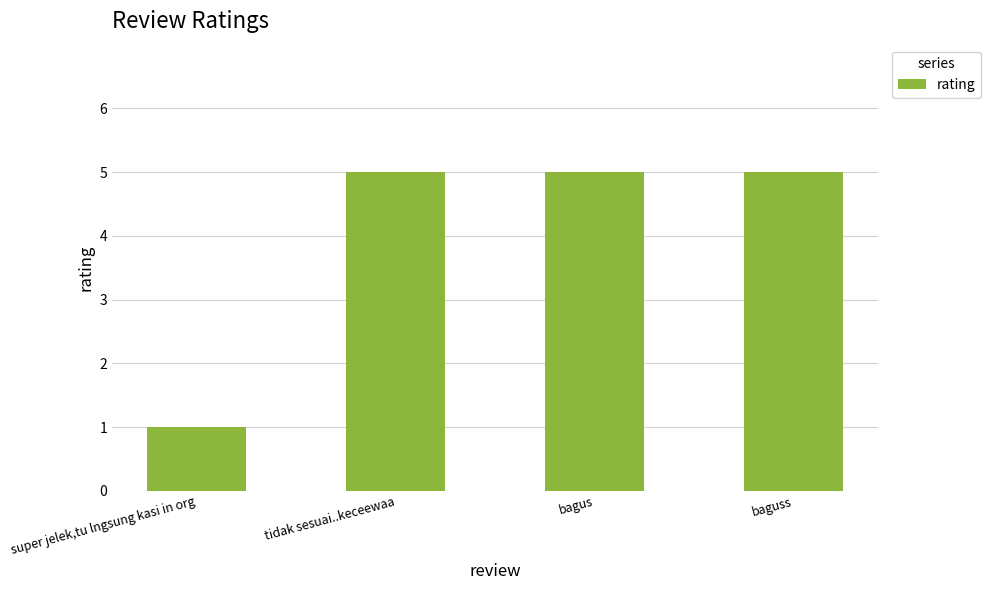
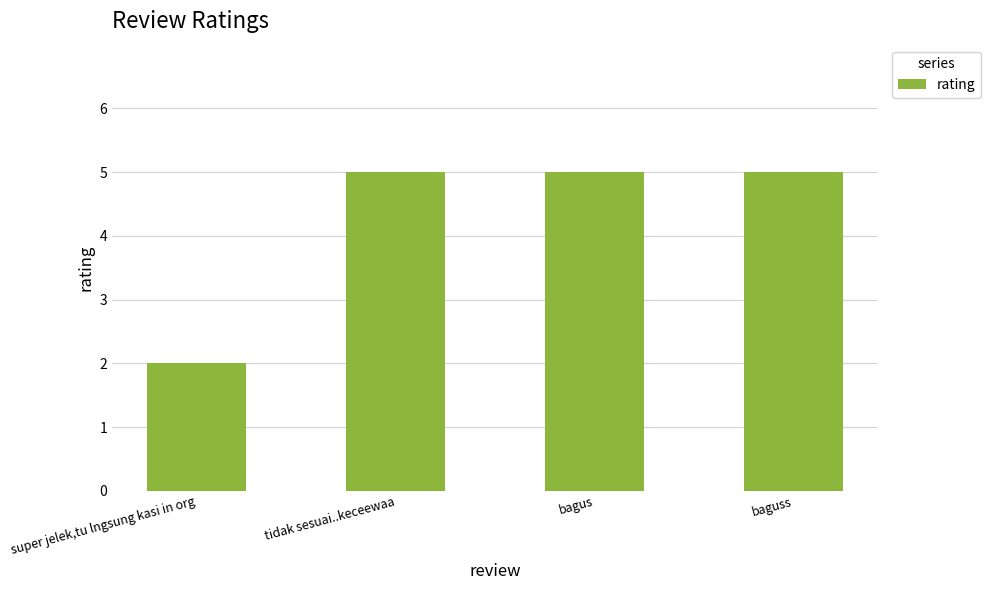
super jelek,tu lngsung kasi in org: 1 -> 2
